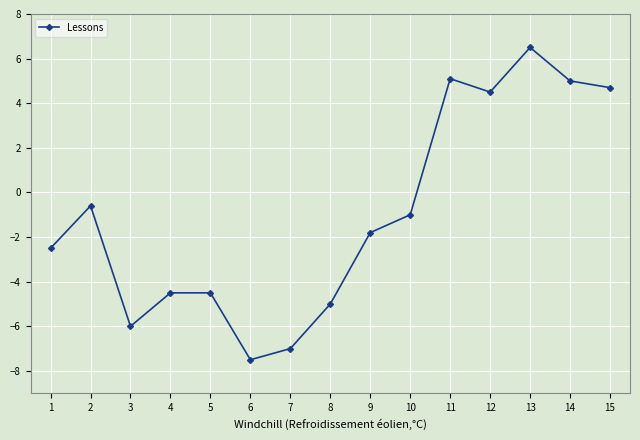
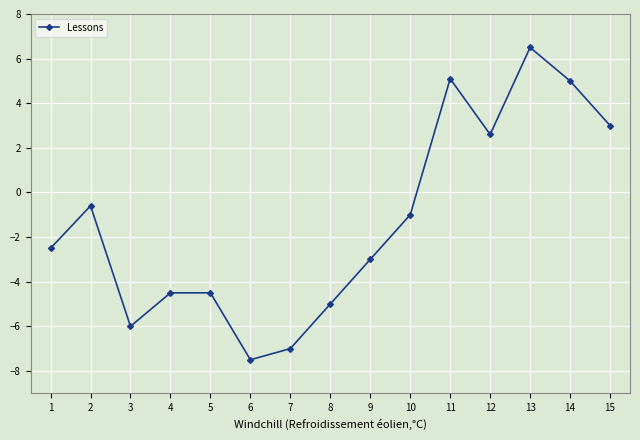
9: -1.8 -> -3.0
12: 4.5 -> 2.6
15: 4.7 -> 3.0
